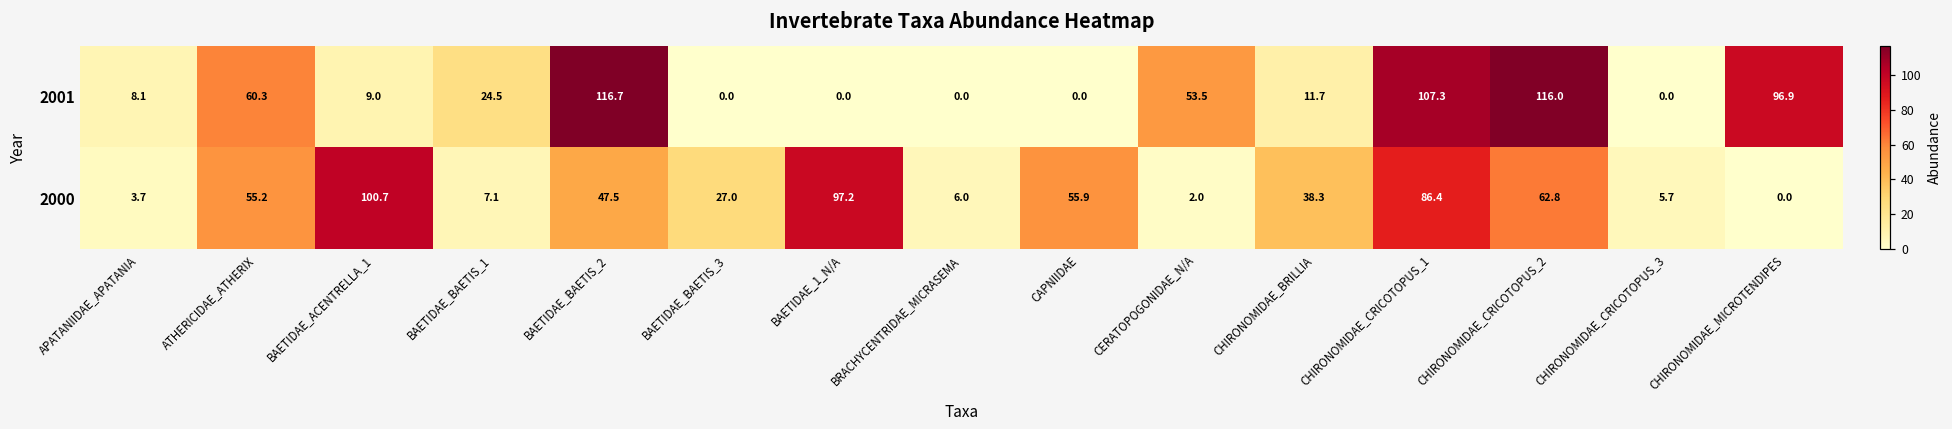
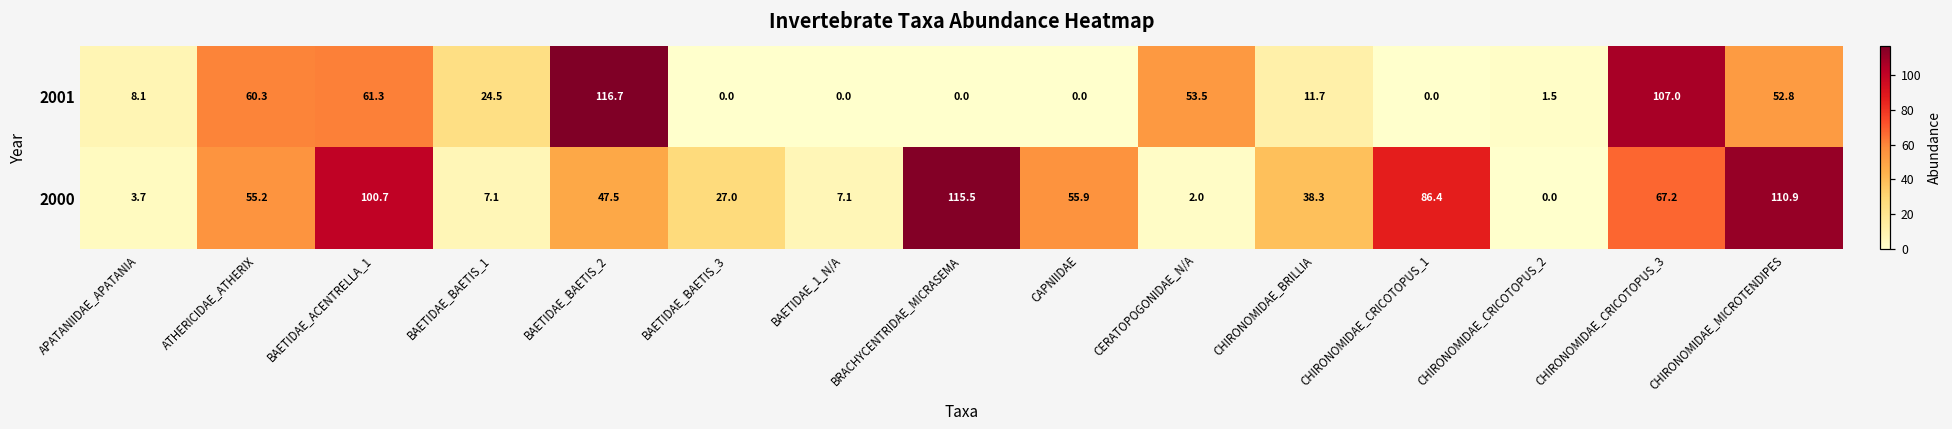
2001, BAETIDAE_ACENTRELLA_1: 9.0 -> 61.3
2001, CHIRONOMIDAE_CRICOTOPUS_1: 107.3 -> 0.0
2001, CHIRONOMIDAE_CRICOTOPUS_2: 116.0 -> 1.5
2001, CHIRONOMIDAE_CRICOTOPUS_3: 0.0 -> 107.0
2001, CHIRONOMIDAE_MICROTENDIPES: 96.9 -> 52.8
2000, BAETIDAE_1_N/A: 97.2 -> 7.1
2000, BRACHYCENTRIDAE_MICRASEMA: 6.0 -> 115.5
2000, CHIRONOMIDAE_CRICOTOPUS_2: 62.8 -> 0.0
2000, CHIRONOMIDAE_CRICOTOPUS_3: 5.7 -> 67.2
2000, CHIRONOMIDAE_MICROTENDIPES: 0.0 -> 110.9
